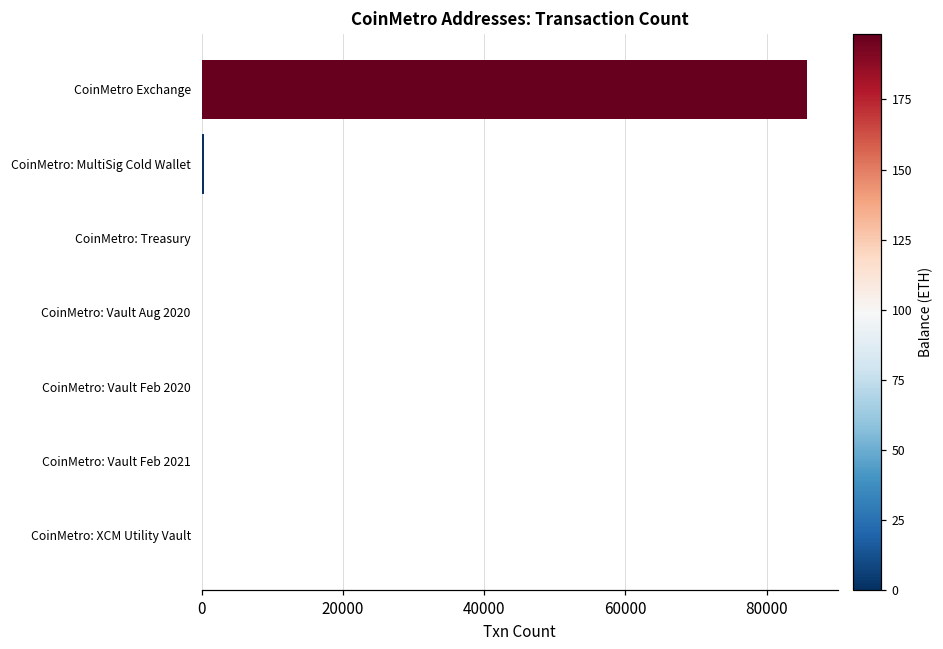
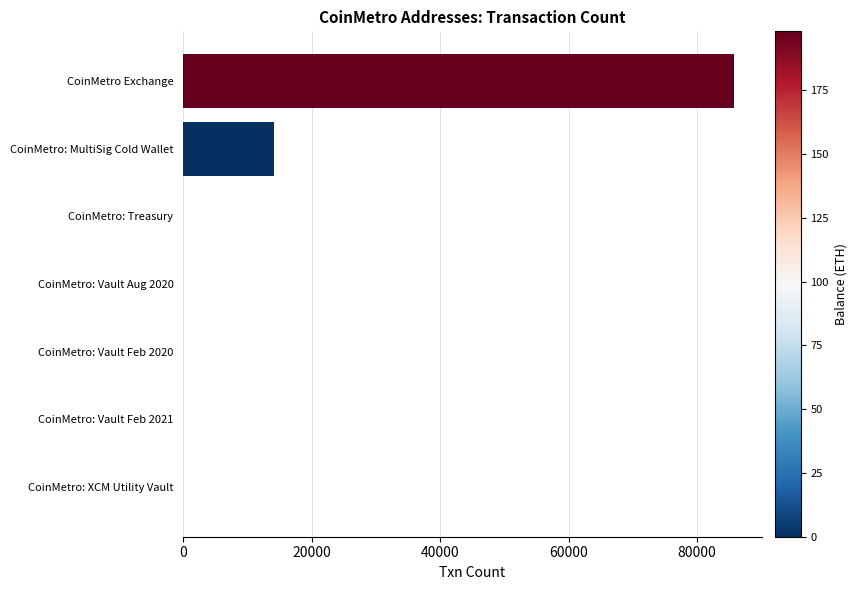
CoinMetro: MultiSig Cold Wallet: 0 -> 14000
